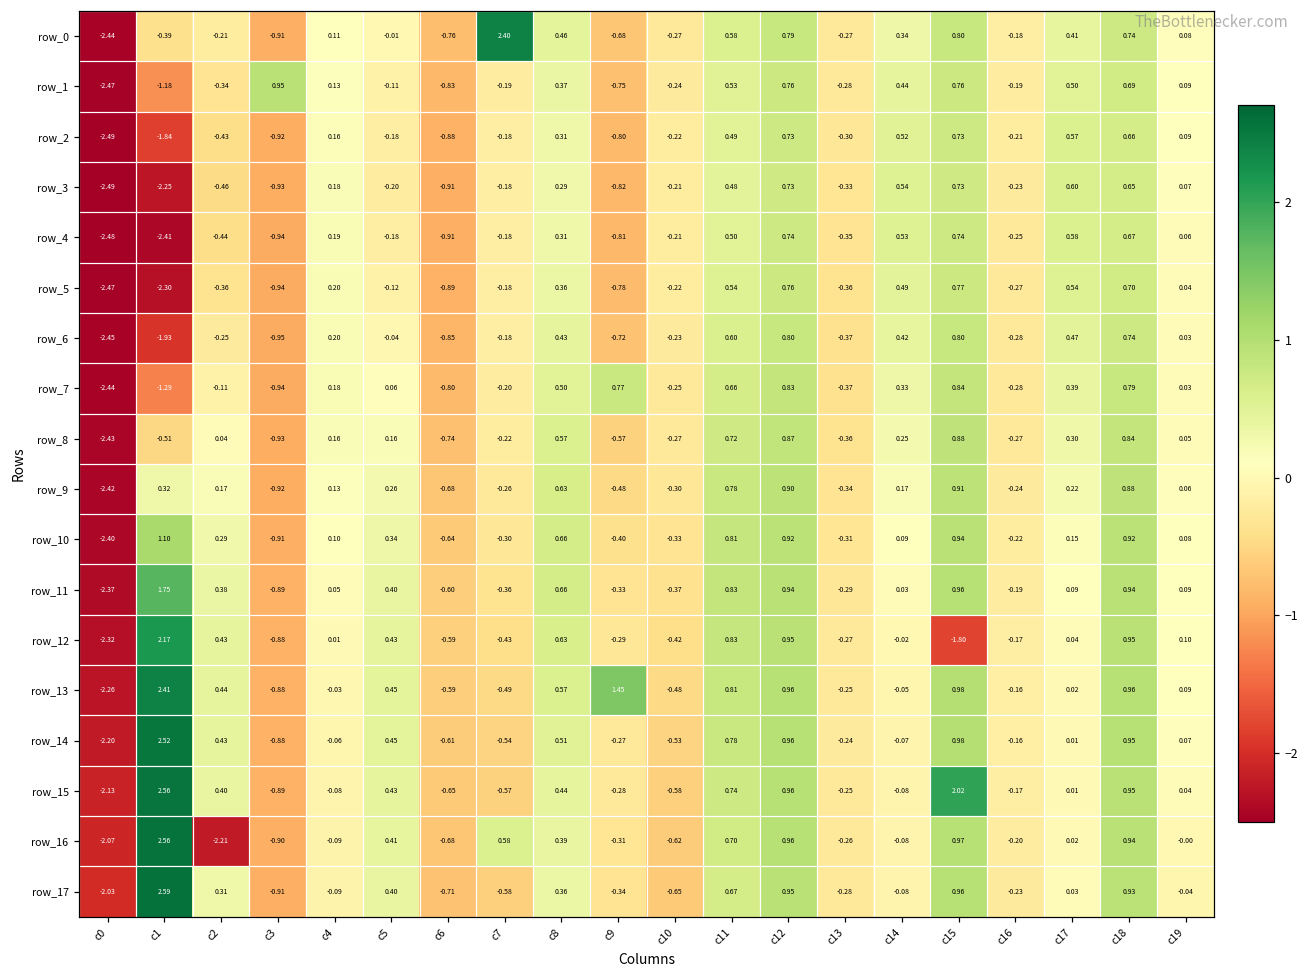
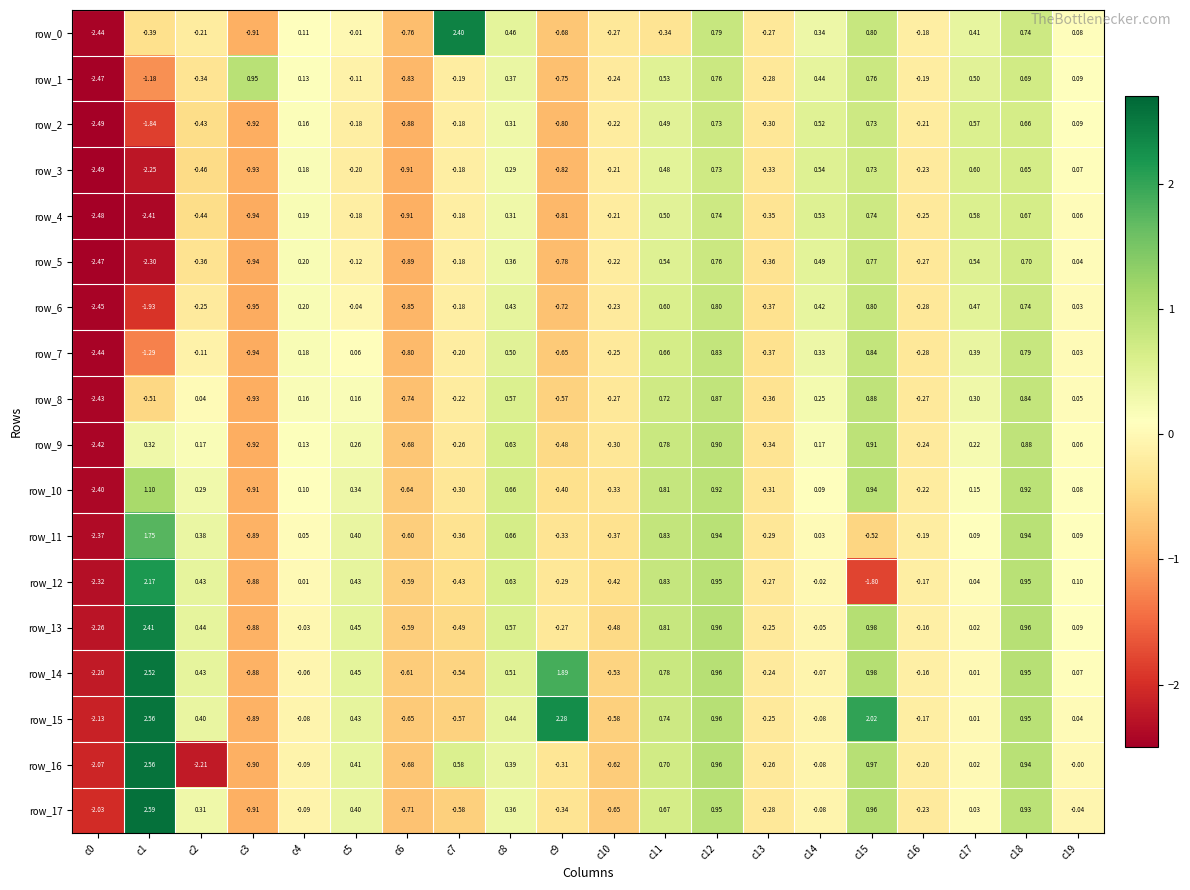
row_0, c11: 0.58 -> -0.34
row_7, c9: 0.77 -> -0.65
row_11, c15: 0.96 -> -0.52
row_13, c9: 1.45 -> -0.27
row_14, c9: -0.27 -> 1.89
row_15, c9: -0.28 -> 2.28
